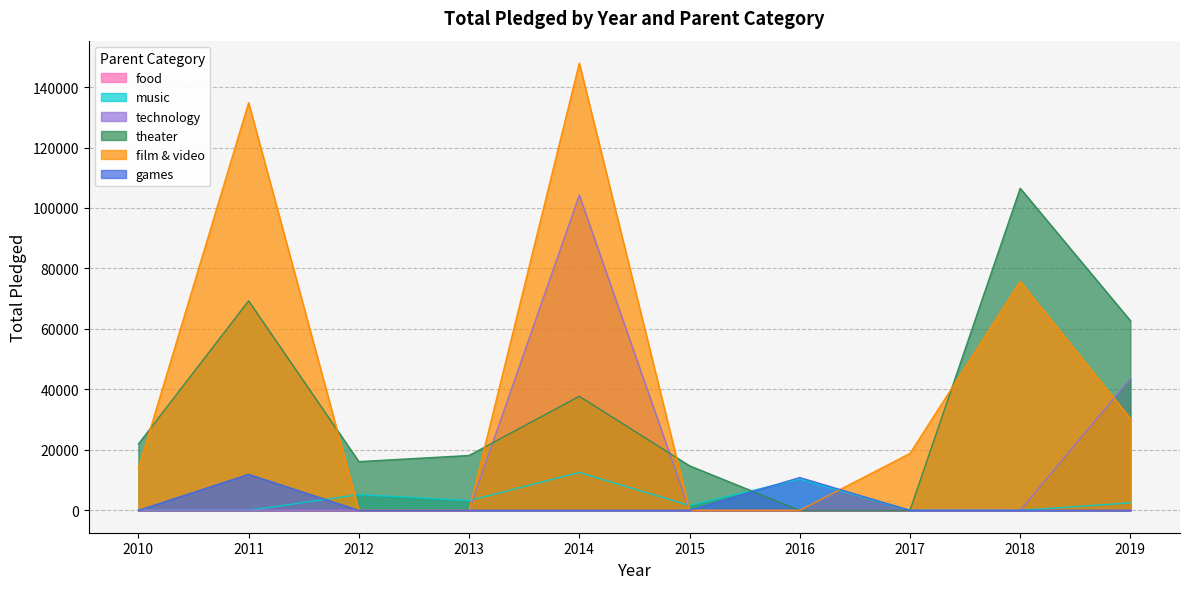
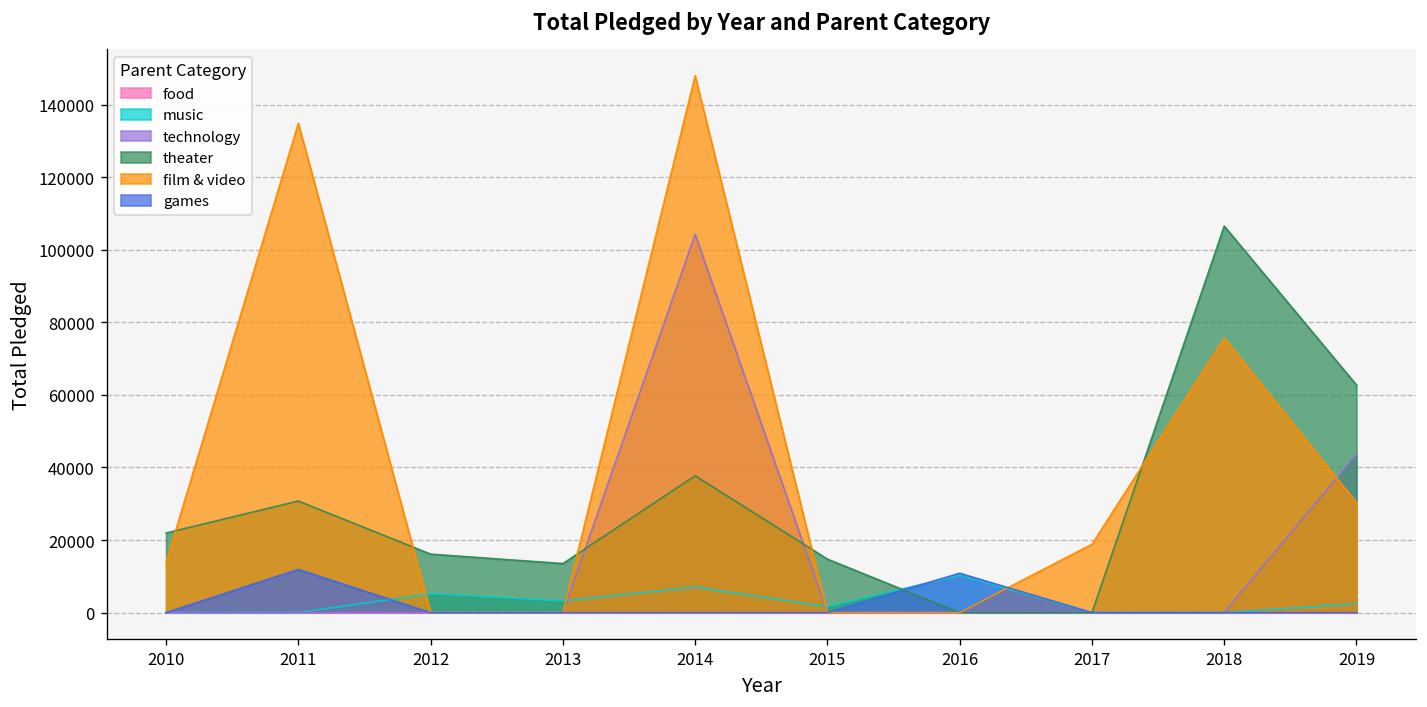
theater, 2011: 69000 -> 31000
theater, 2013: 18000 -> 14000
music, 2014: 13000 -> 7000
